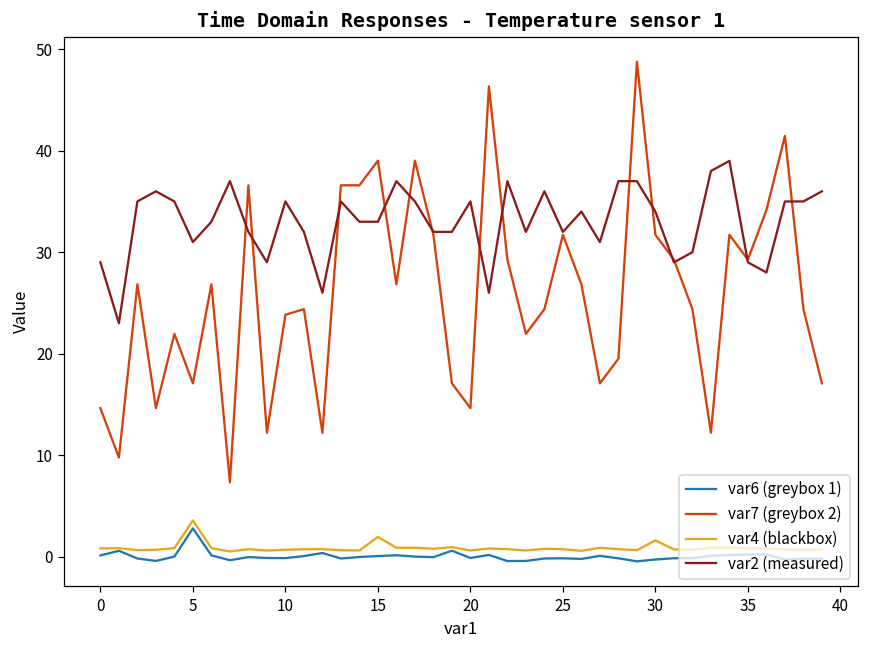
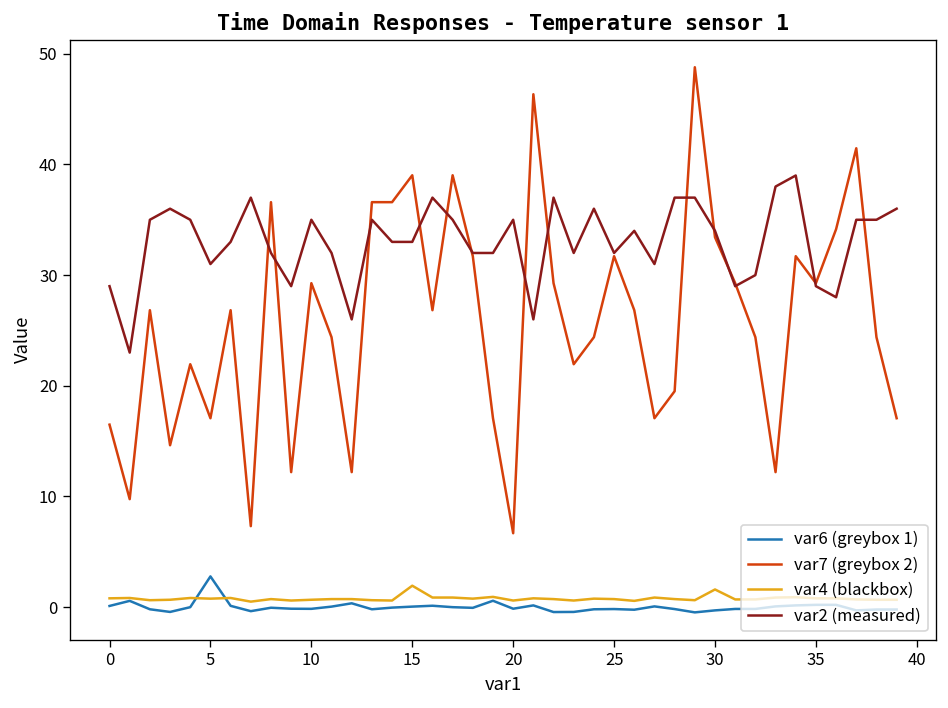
var7 (greybox 2), 0: 15 -> 16
var4 (blackbox), 5: 4 -> 1
var7 (greybox 2), 10: 24 -> 29
var7 (greybox 2), 20: 15 -> 7
var7 (greybox 2), 30: 32 -> 33
